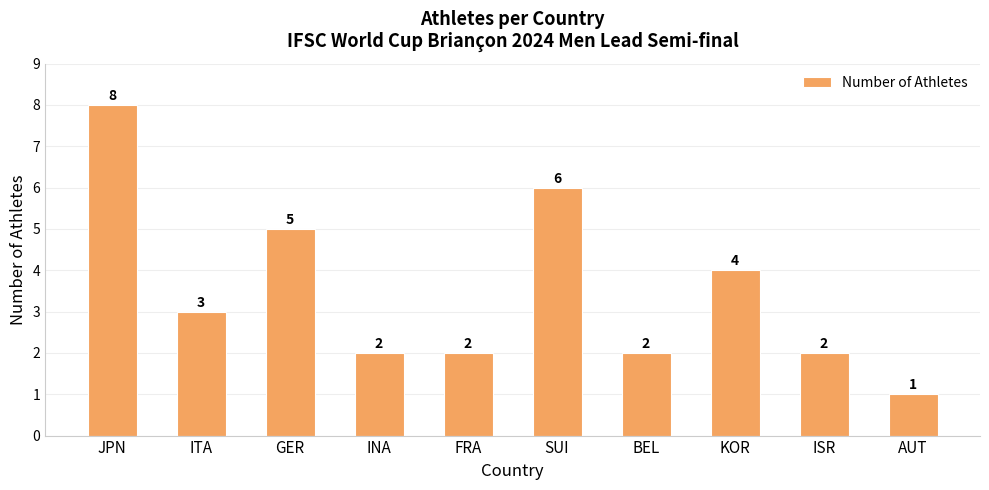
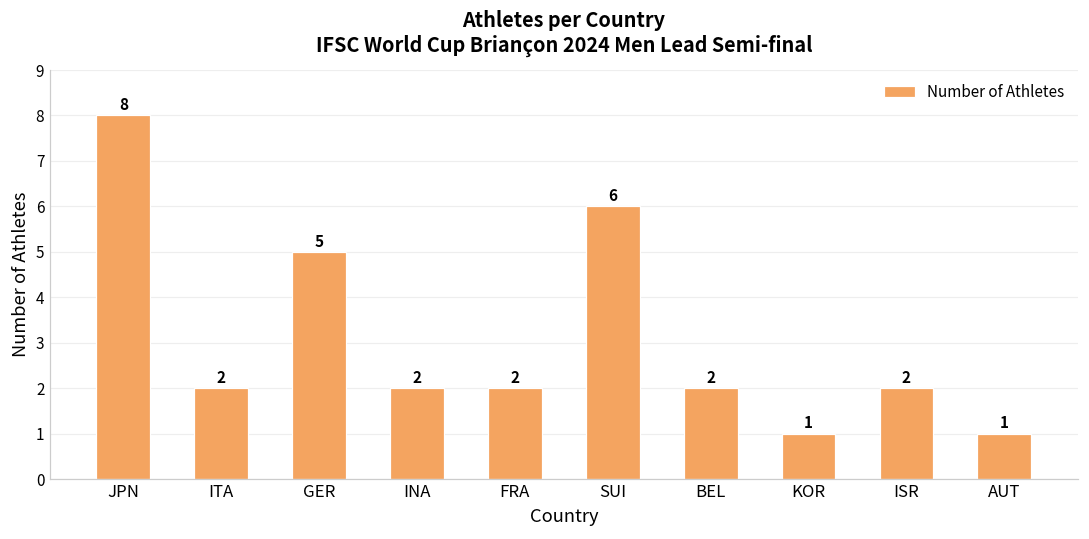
ITA: 3 -> 2
KOR: 4 -> 1
